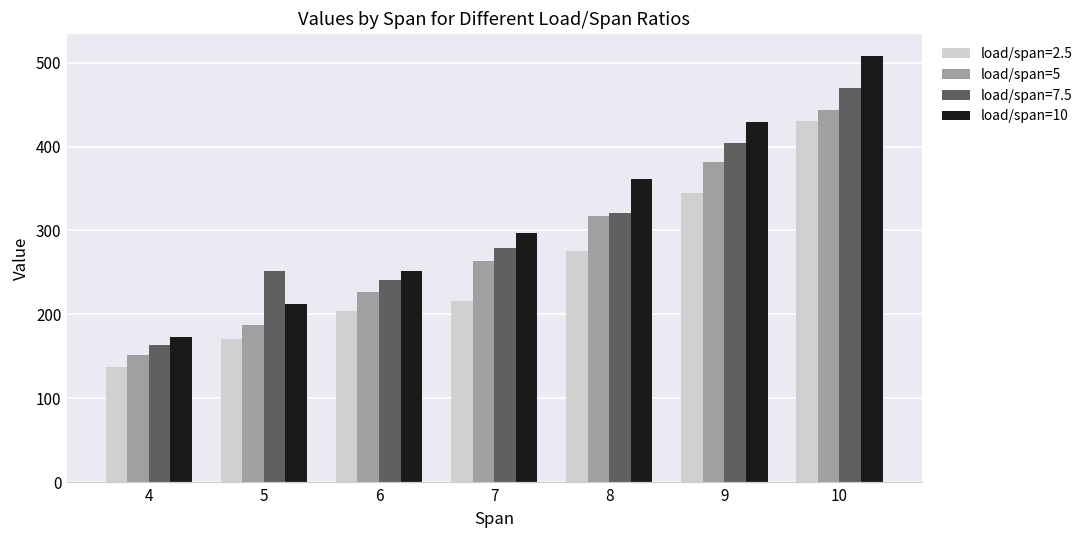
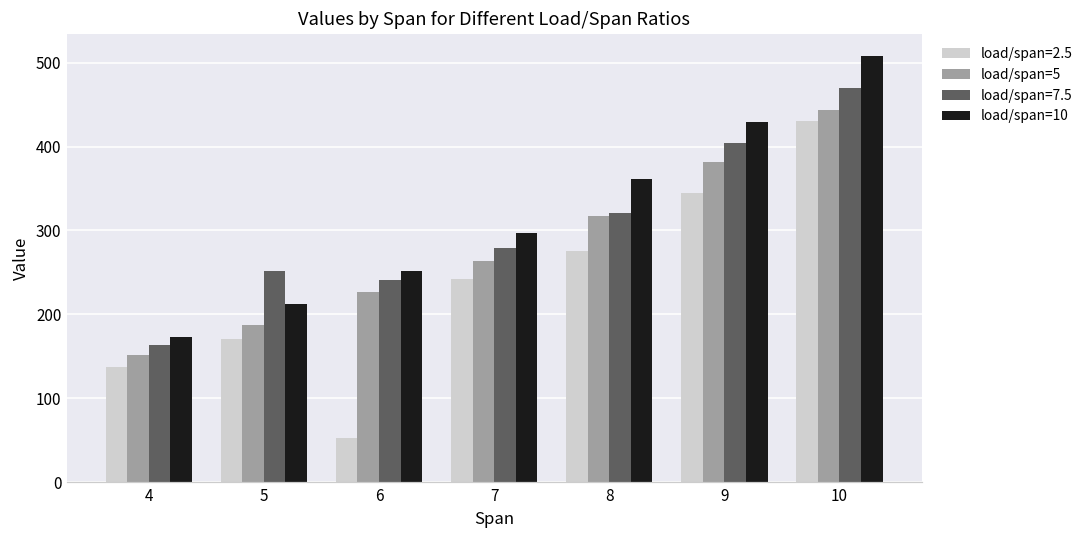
load/span=2.5, 6: 200 -> 50
load/span=2.5, 7: 220 -> 240
